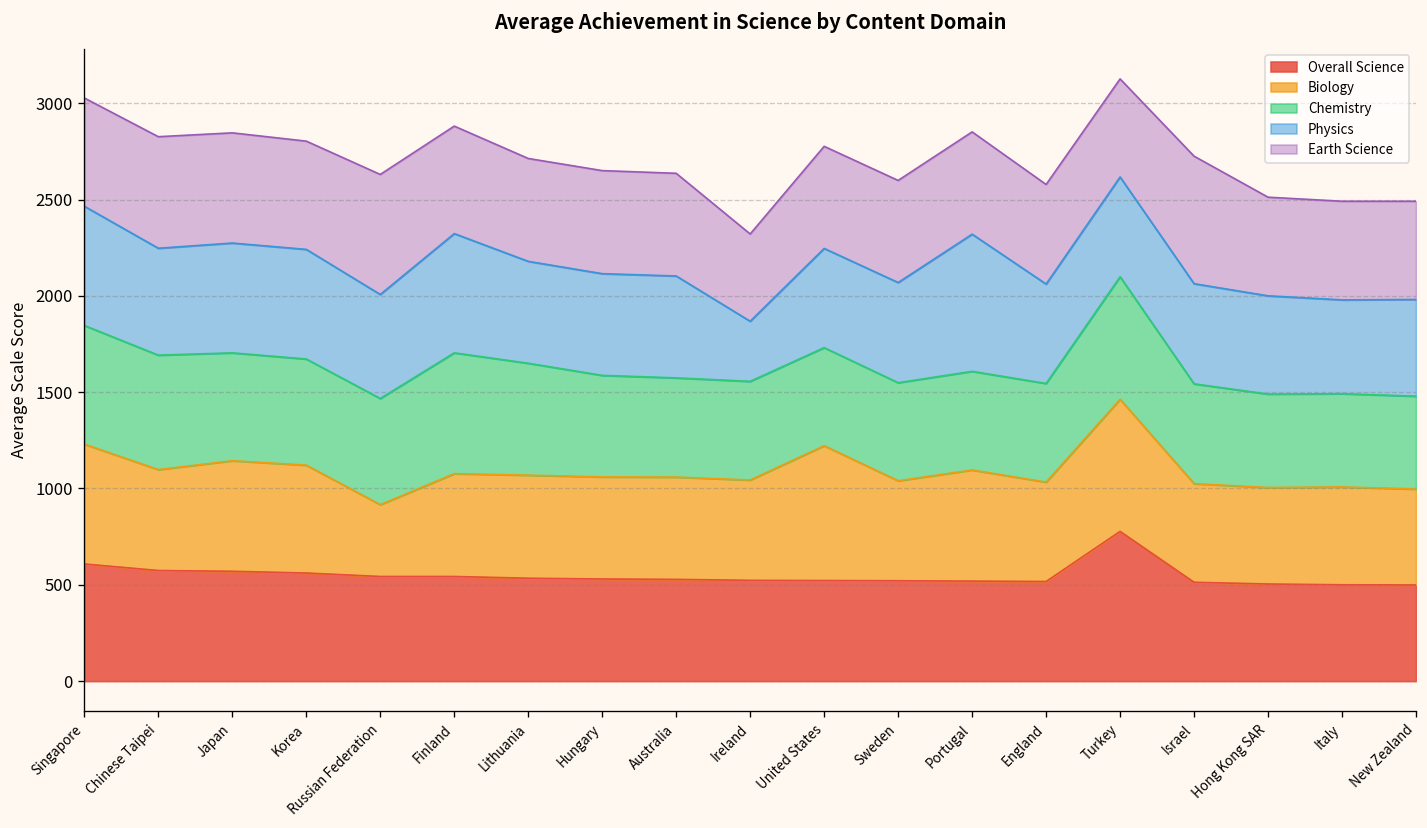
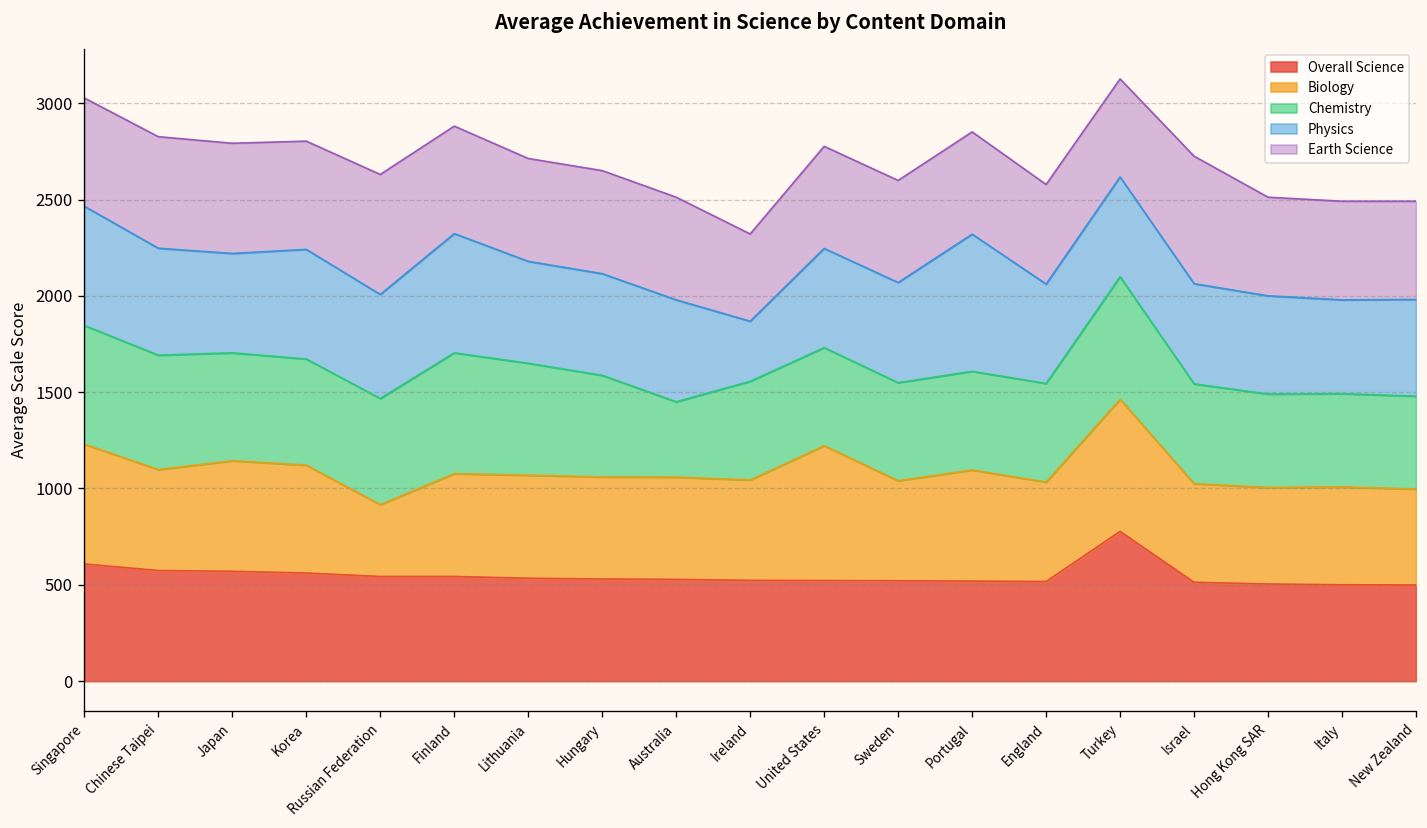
Physics, Japan: 570 -> 520
Chemistry, Australia: 520 -> 390
